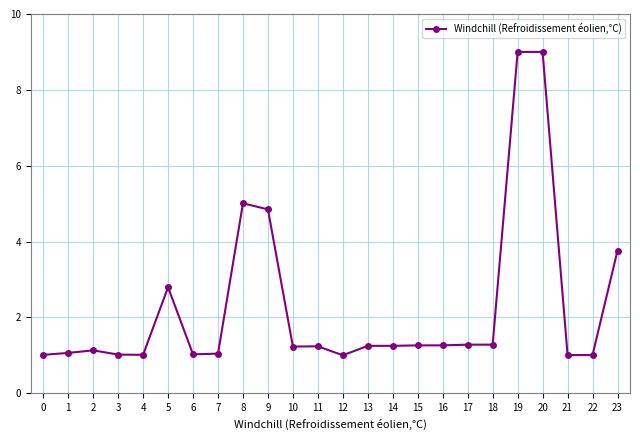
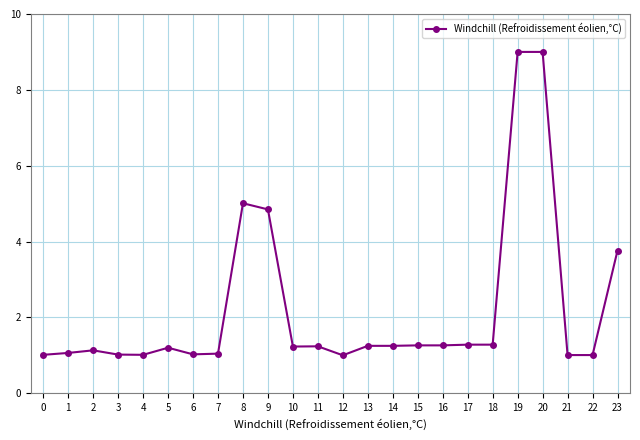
5: 2.8 -> 1.2
